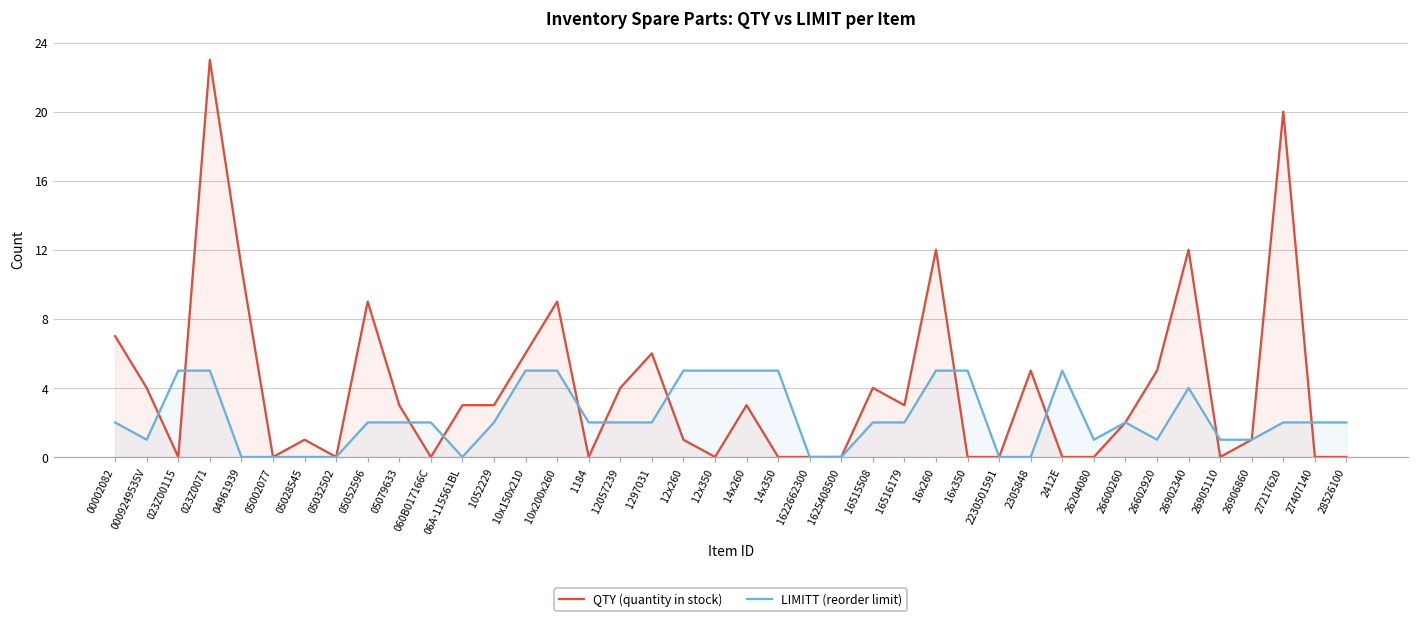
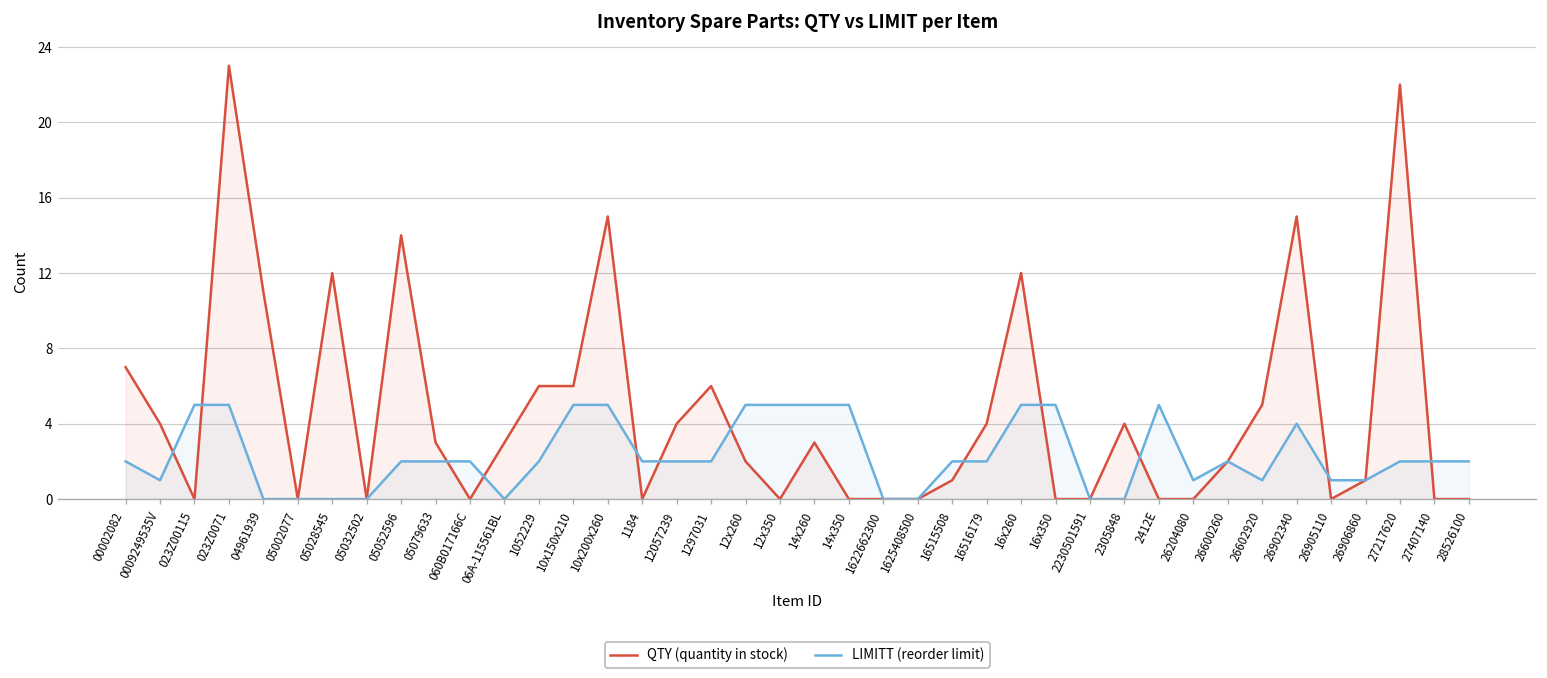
QTY (quantity in stock), 05028545: 1 -> 12
QTY (quantity in stock), 05052596: 9 -> 14
QTY (quantity in stock), 1052229: 3 -> 6
QTY (quantity in stock), 10x200x260: 9 -> 15
QTY (quantity in stock), 12x260: 1 -> 2
QTY (quantity in stock), 16515508: 4 -> 1
QTY (quantity in stock), 16516179: 3 -> 4
QTY (quantity in stock), 2305848: 5 -> 4
QTY (quantity in stock), 26902340: 12 -> 15
QTY (quantity in stock), 27217620: 20 -> 22
